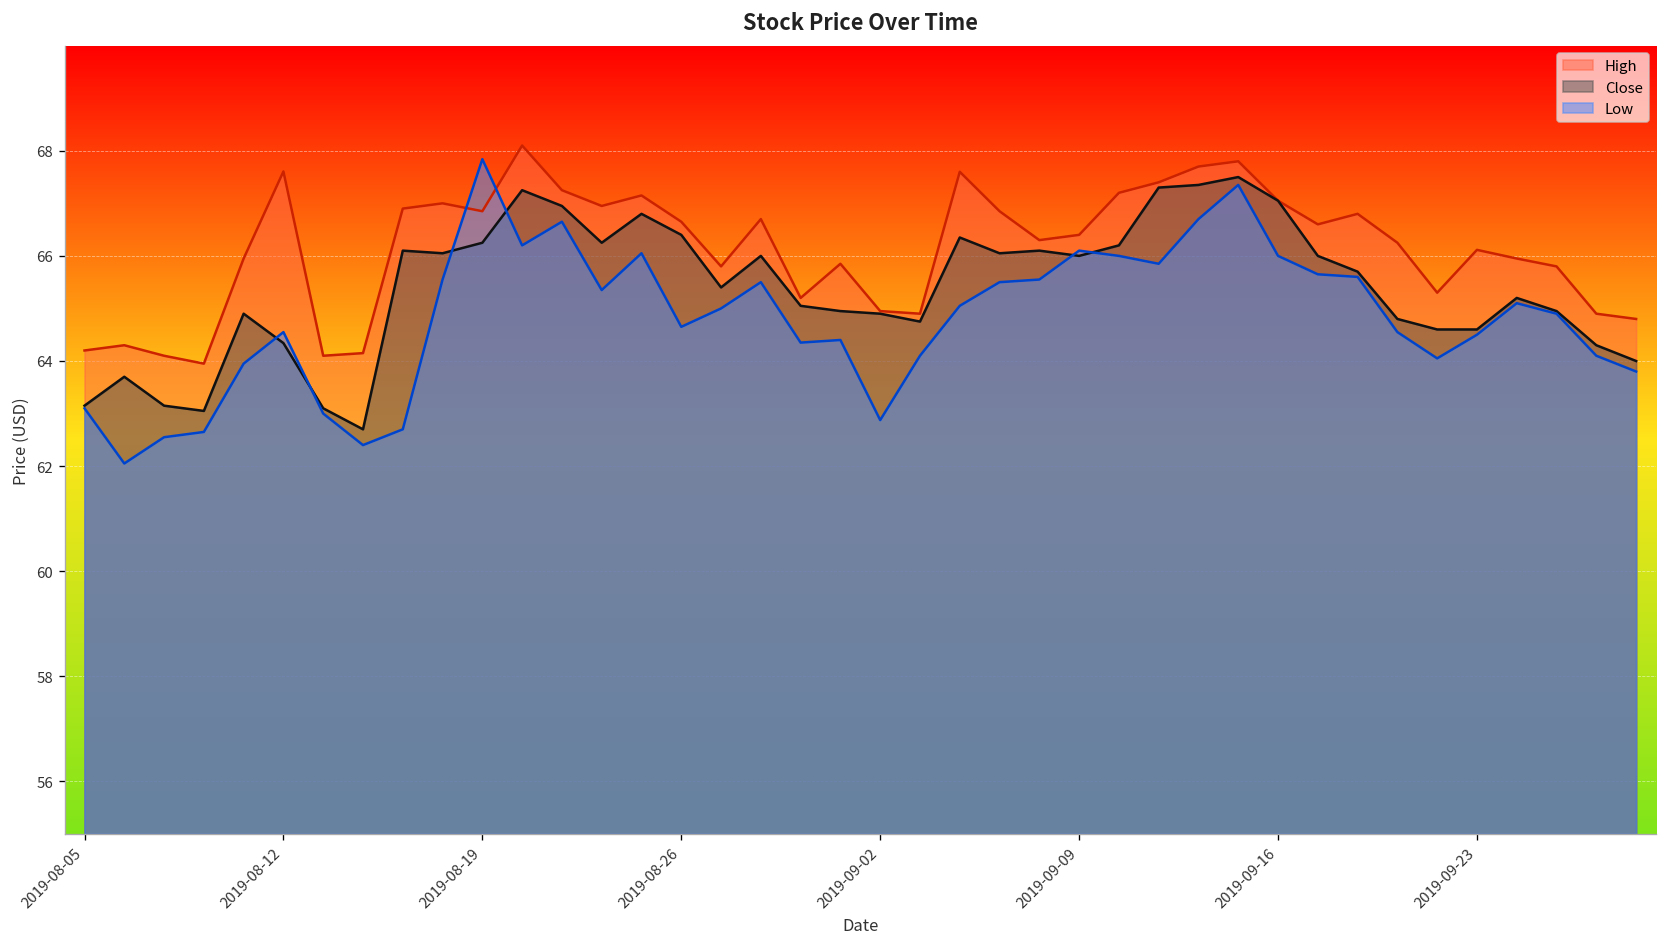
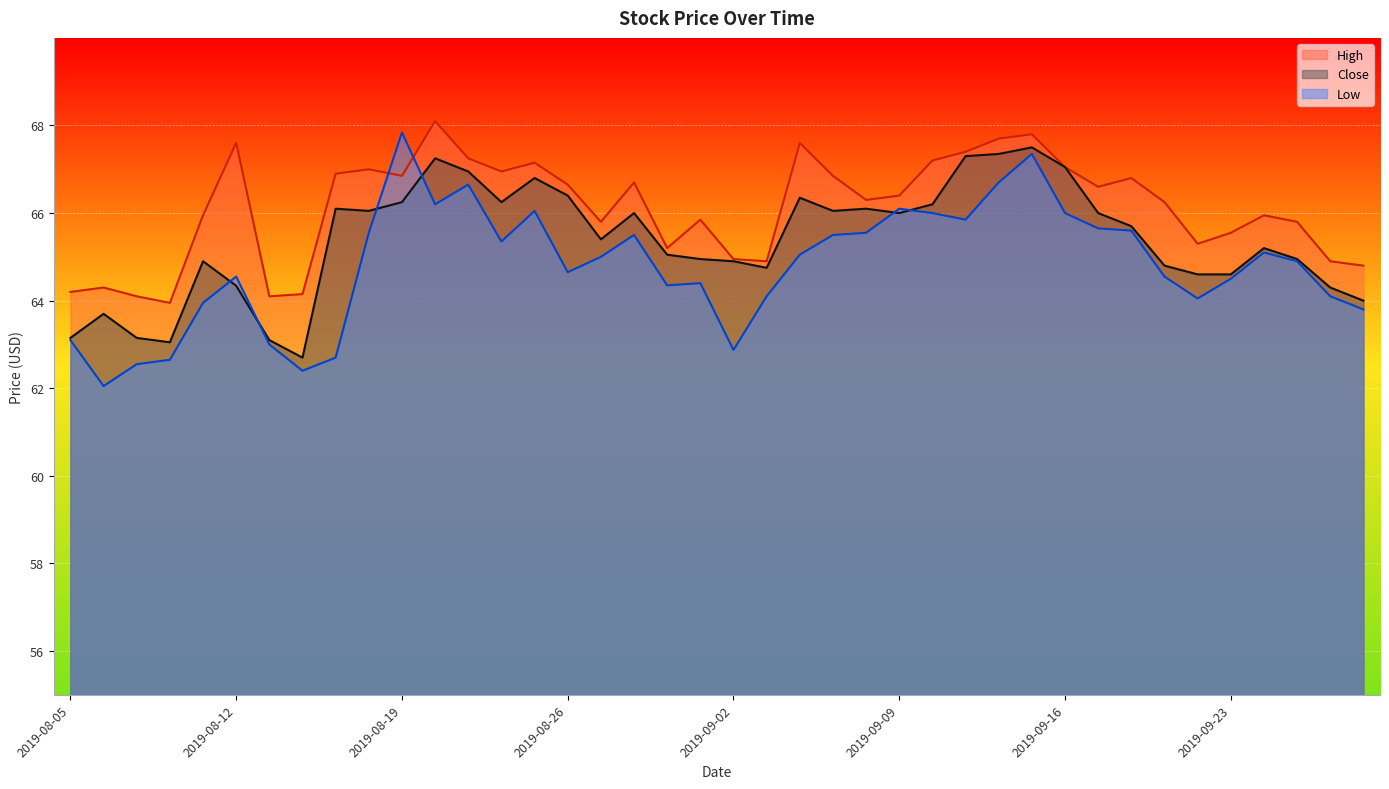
High, 2019-09-23: 66.1 -> 65.6
